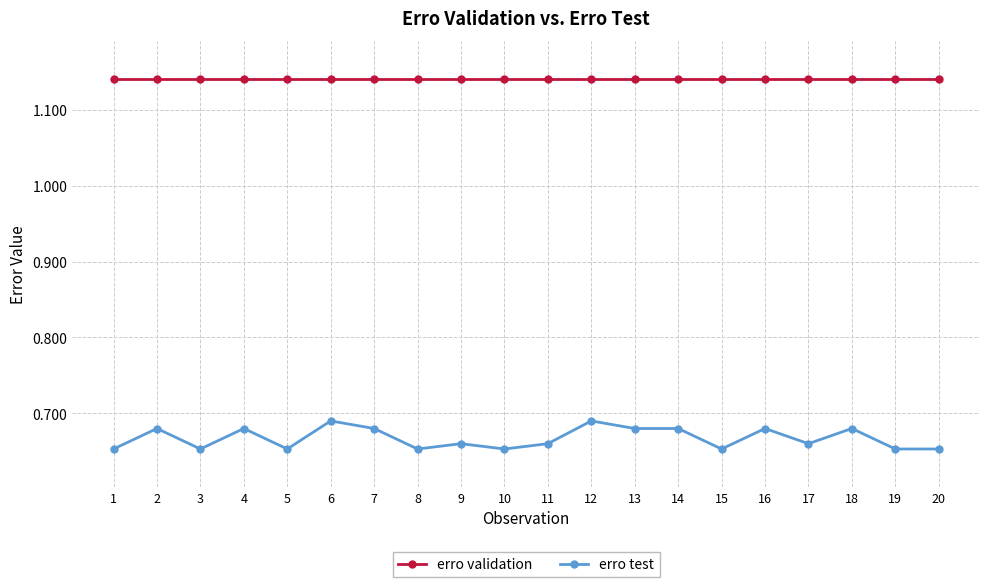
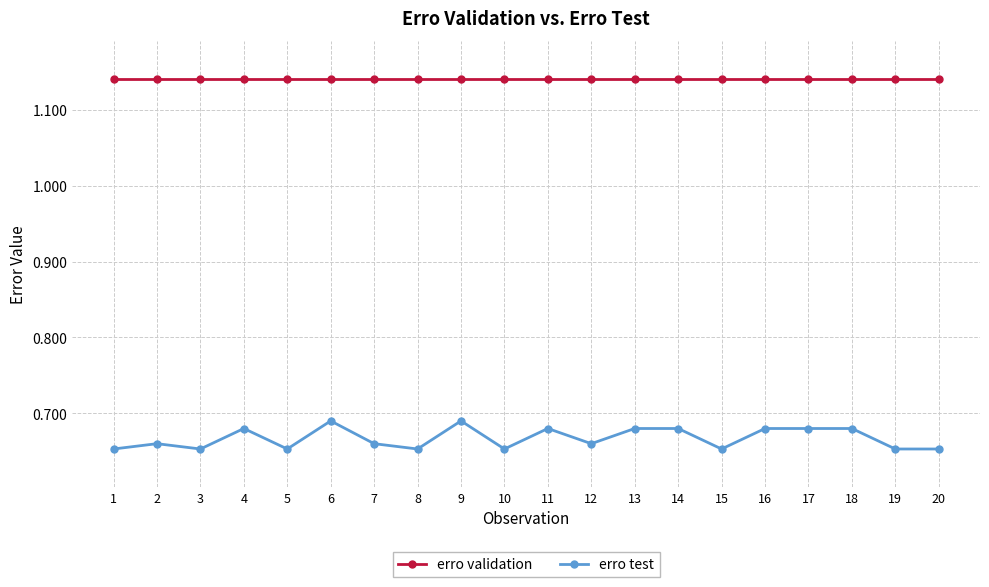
erro test, 2: 0.68 -> 0.66
erro test, 7: 0.68 -> 0.66
erro test, 9: 0.66 -> 0.69
erro test, 11: 0.66 -> 0.68
erro test, 12: 0.69 -> 0.66
erro test, 17: 0.66 -> 0.68
